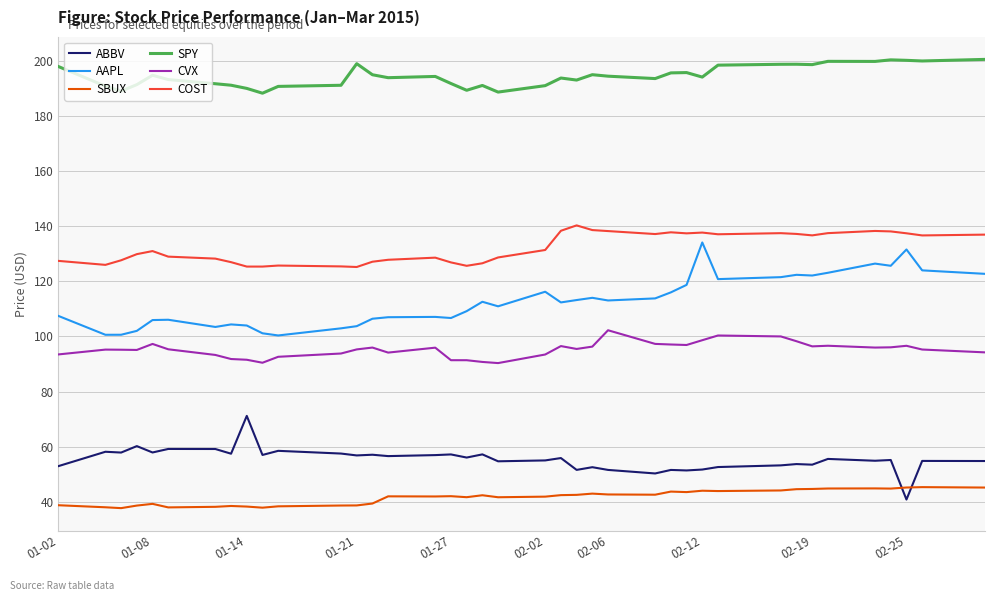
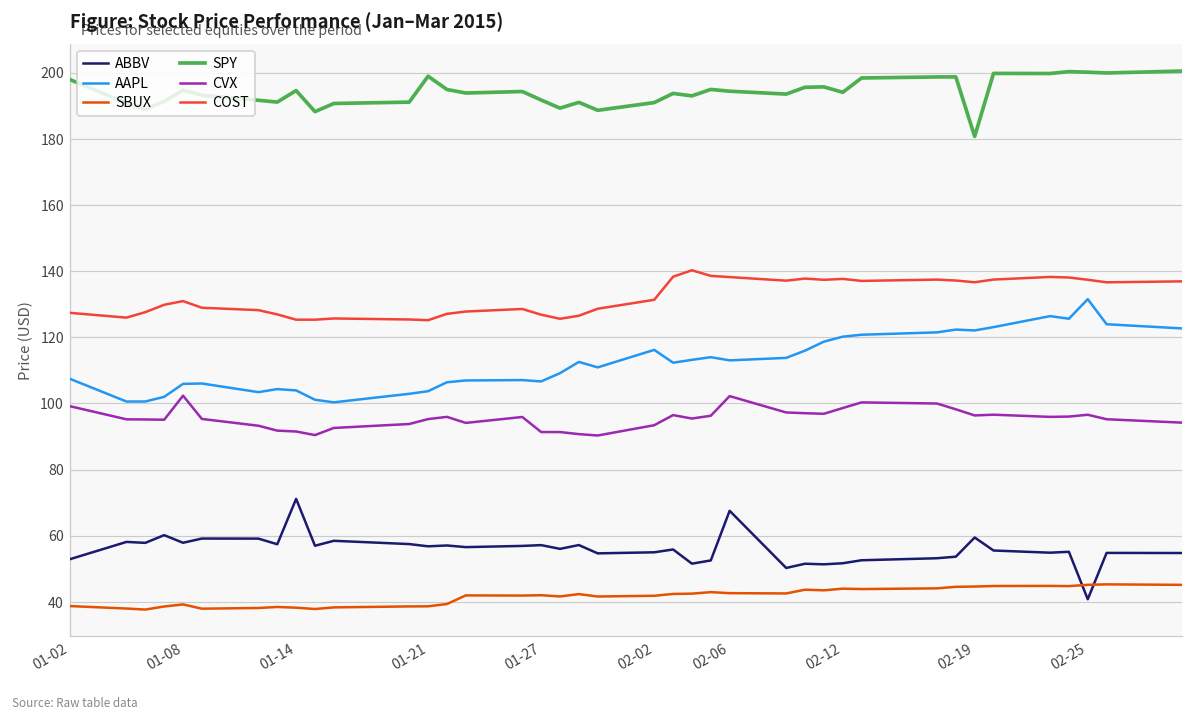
CVX, 01-02: 93 -> 99
CVX, 01-08: 97 -> 102
SPY, 01-14: 190 -> 195
ABBV, 02-06: 52 -> 68
AAPL, 02-12: 134 -> 120
ABBV, 02-19: 53 -> 59
SPY, 02-19: 199 -> 181
